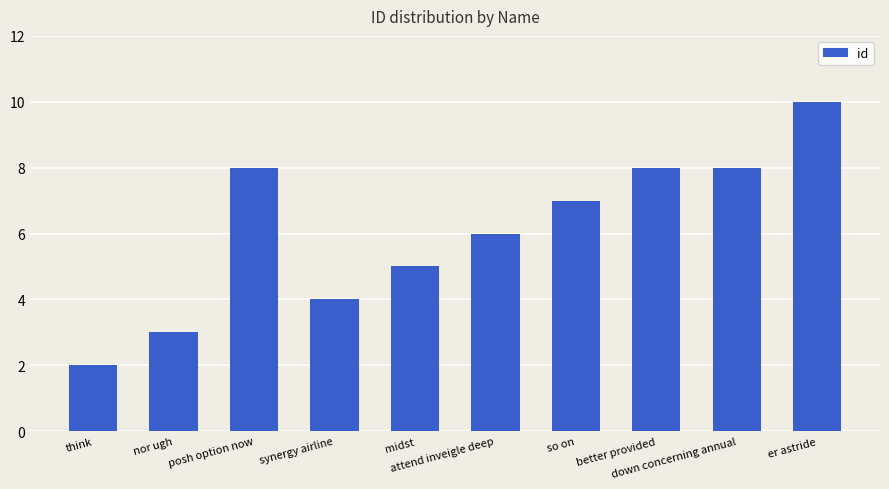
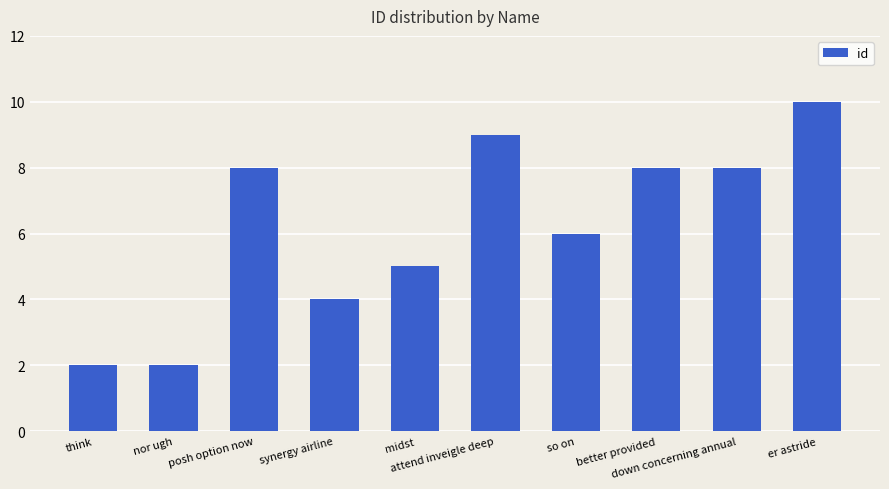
nor ugh: 3 -> 2
attend inveigle deep: 6 -> 9
so on: 7 -> 6
